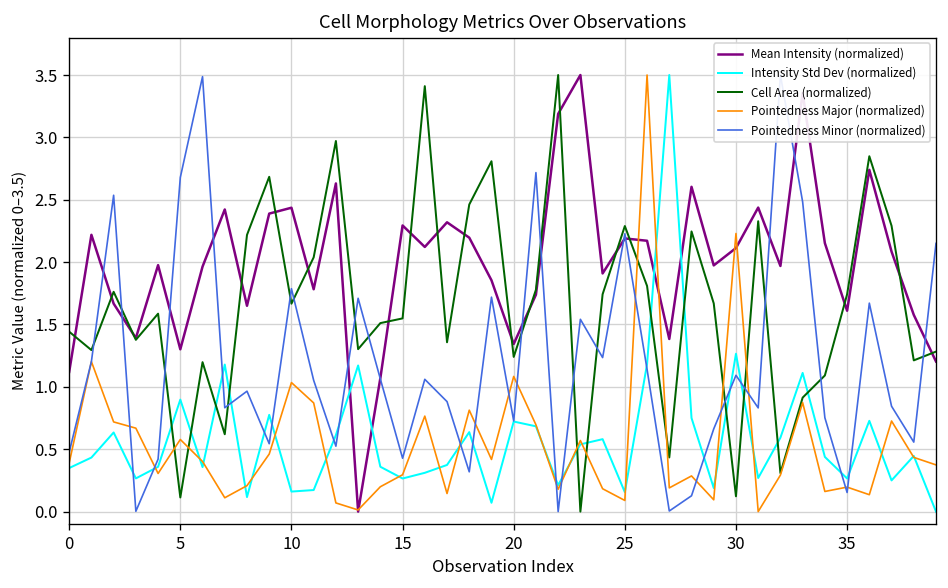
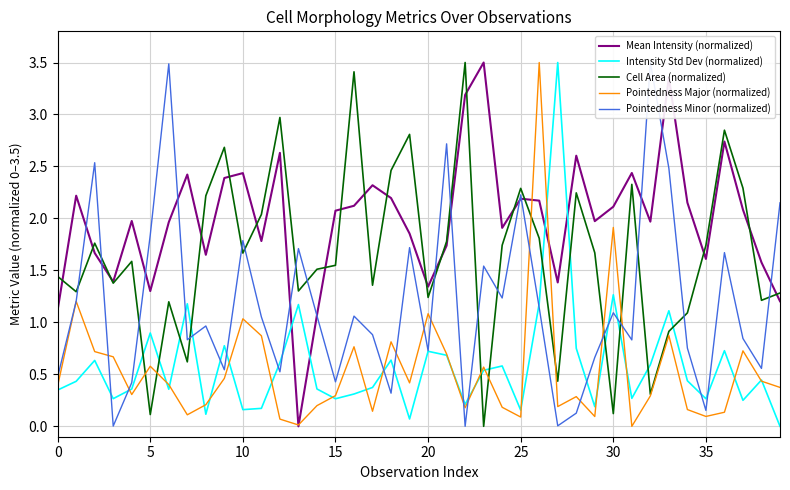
Pointedness Minor (normalized), 5: 2.68 -> 1.84
Mean Intensity (normalized), 15: 2.29 -> 2.07
Pointedness Major (normalized), 30: 2.23 -> 1.91
Pointedness Major (normalized), 35: 0.20 -> 0.10
